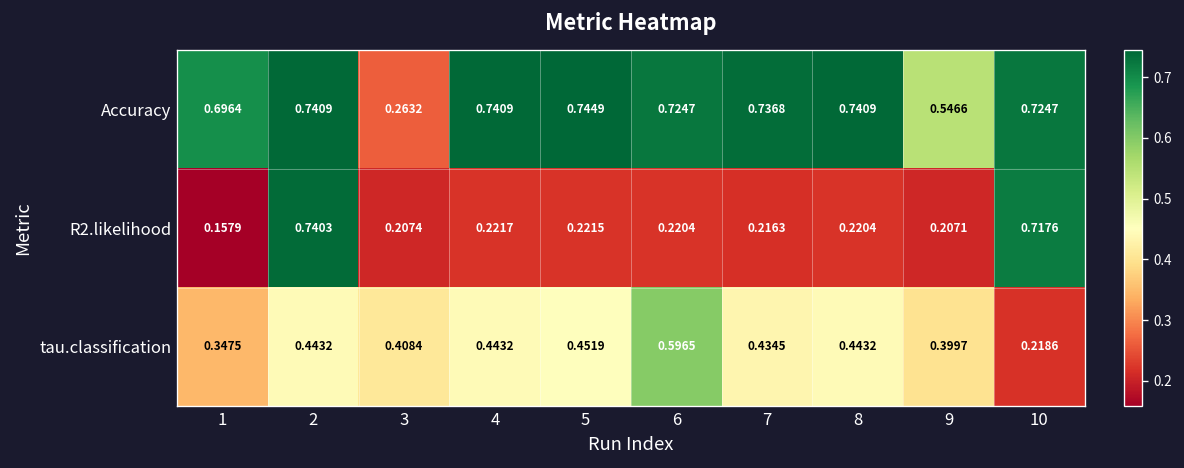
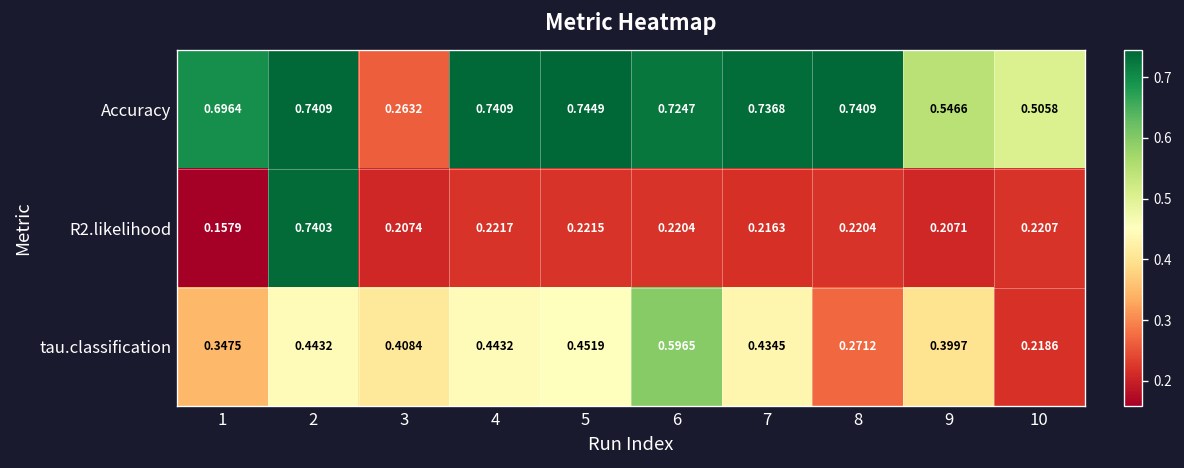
Accuracy, 10: 0.7247 -> 0.5058
R2.likelihood, 10: 0.7176 -> 0.2207
tau.classification, 8: 0.4432 -> 0.2712
